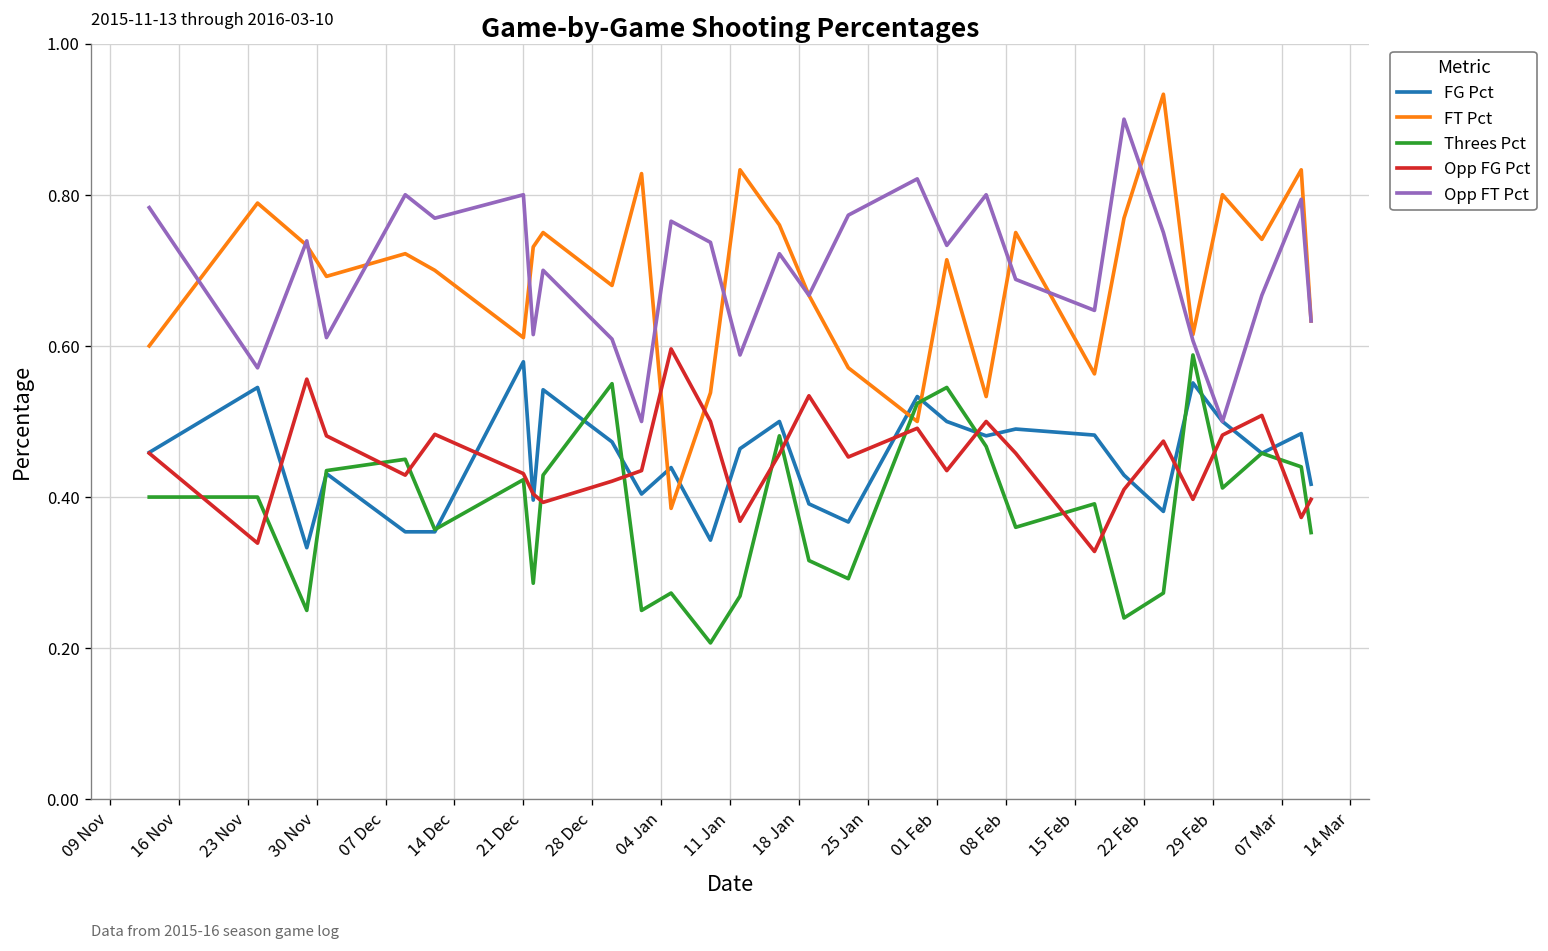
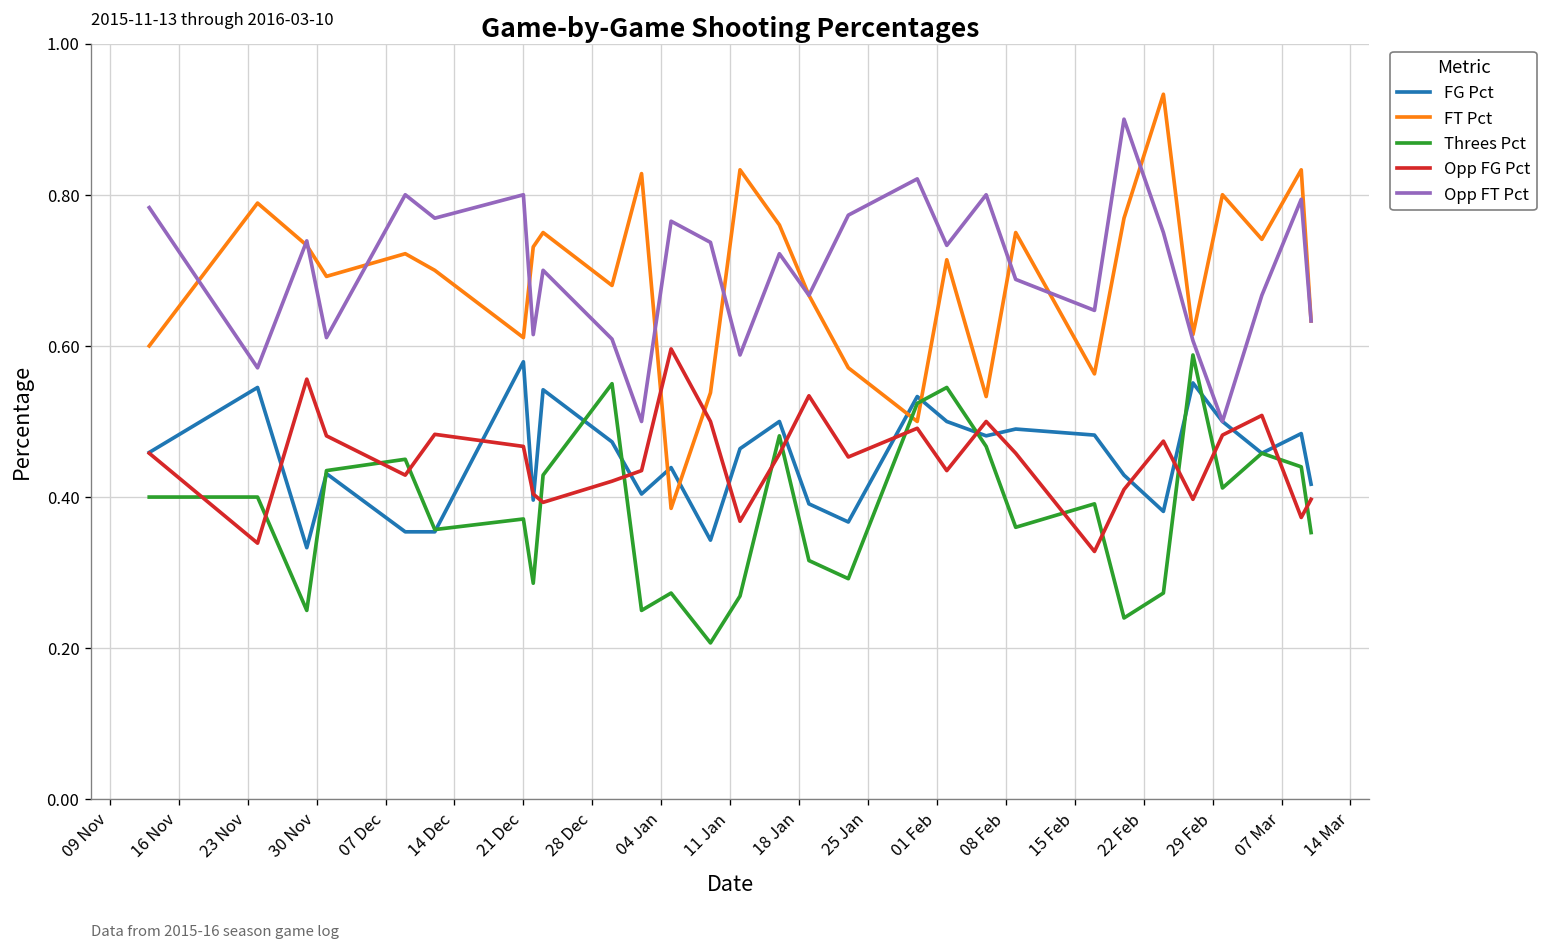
Threes Pct, 21 Dec: 0.42 -> 0.37
Opp FG Pct, 21 Dec: 0.43 -> 0.47
